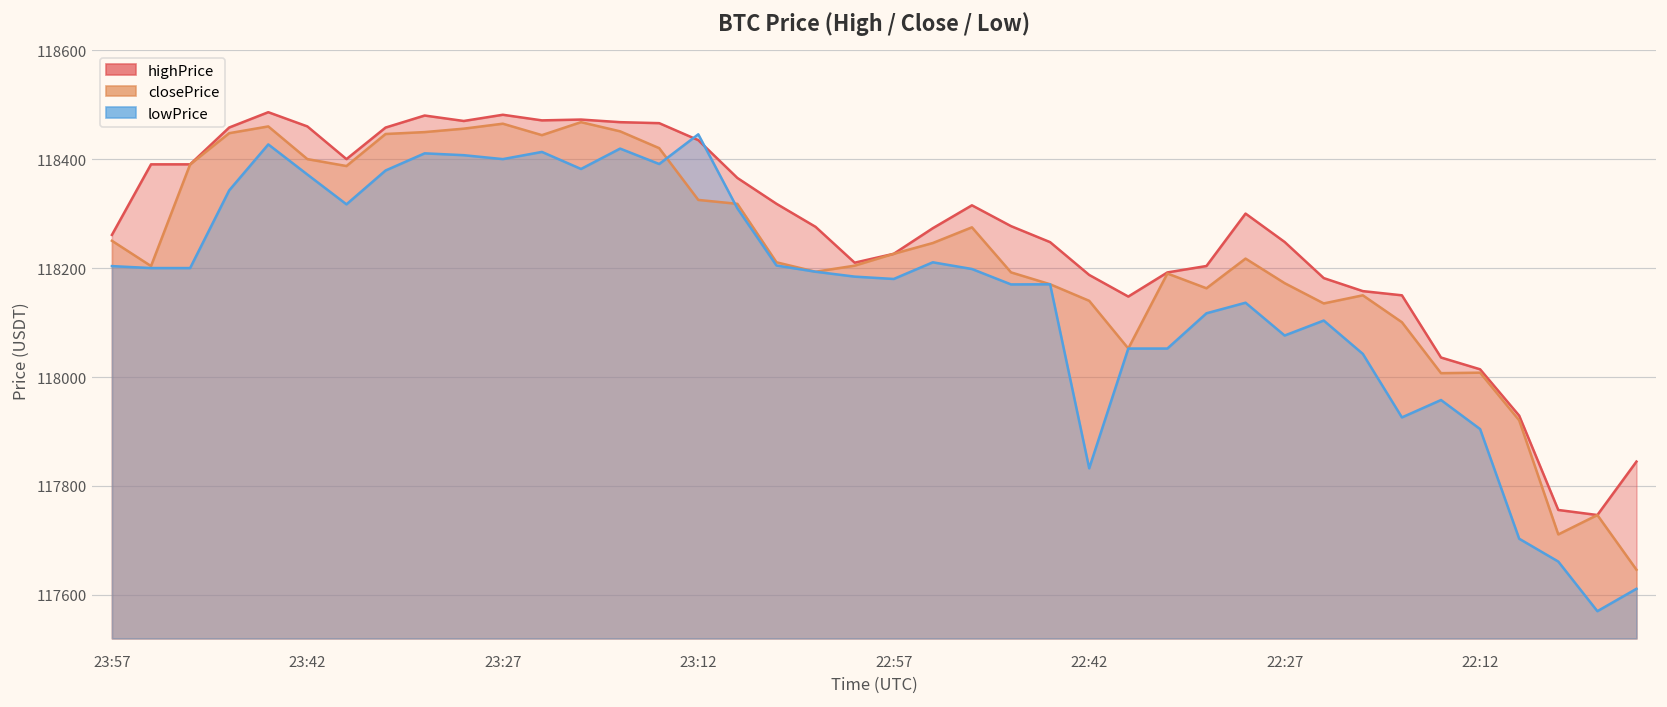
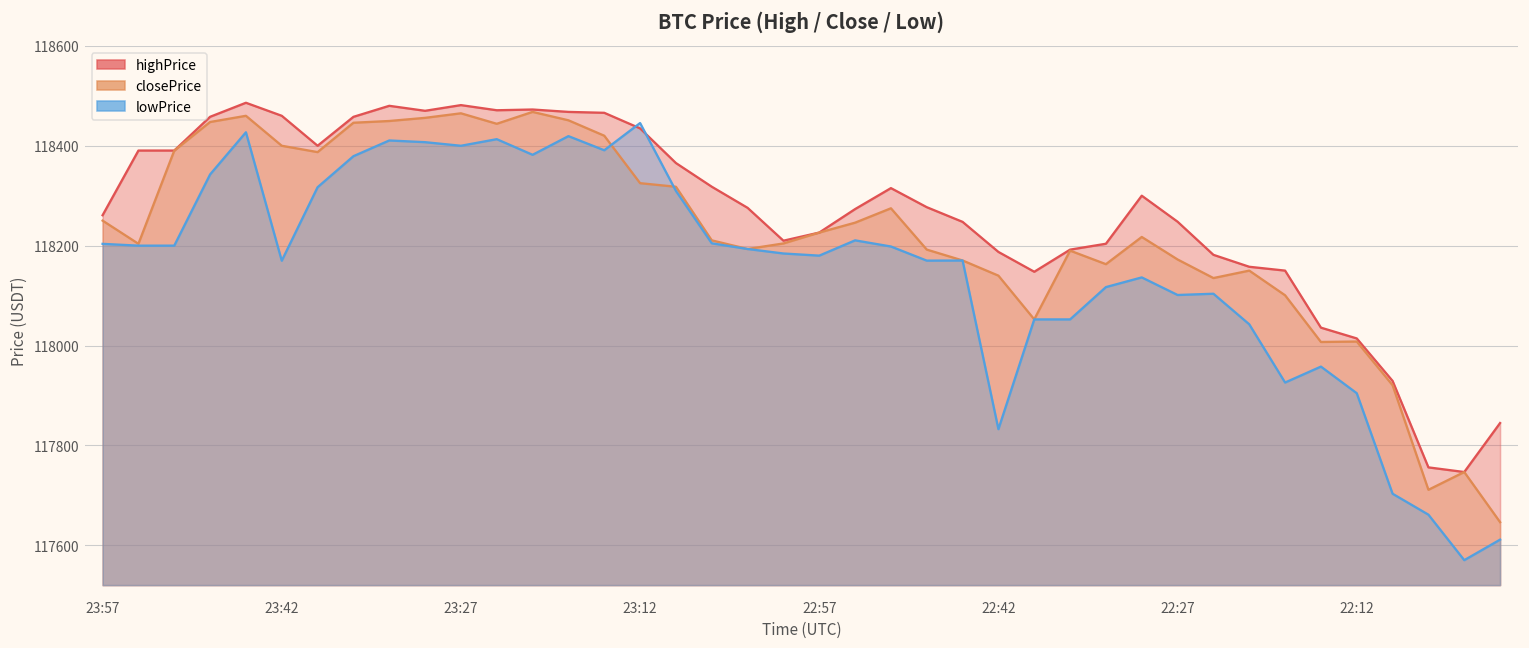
lowPrice, 23:42: 118370 -> 118170
lowPrice, 22:27: 118080 -> 118100
